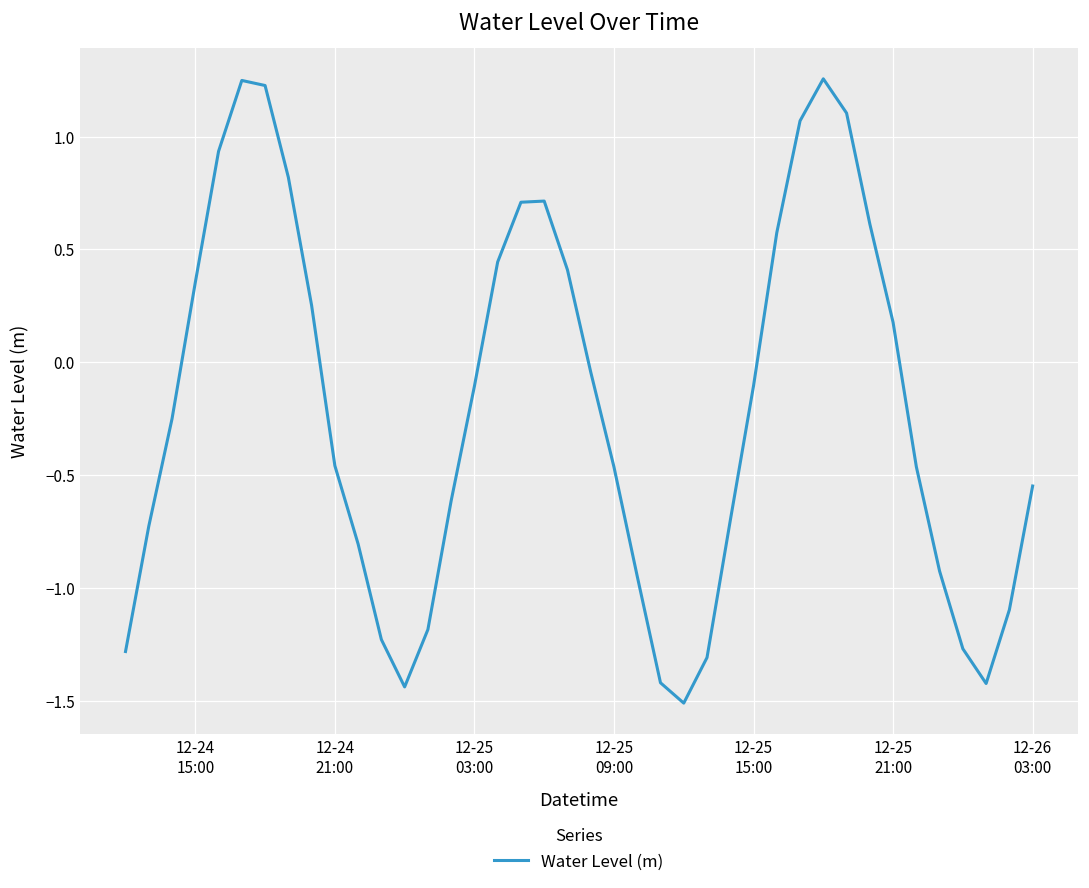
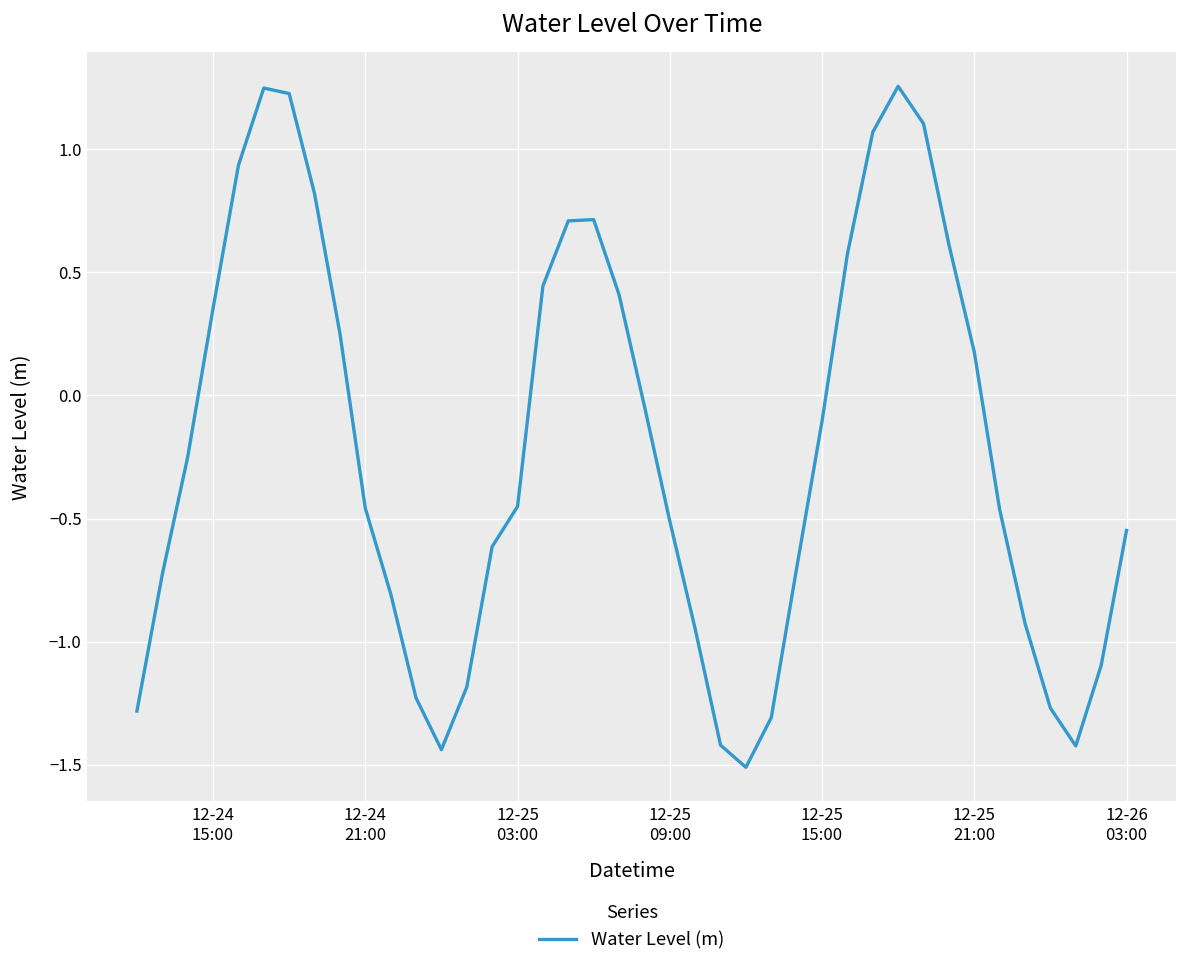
12-25 03:00: -0.11 -> -0.45
12-25 09:00: -0.46 -> -0.51
